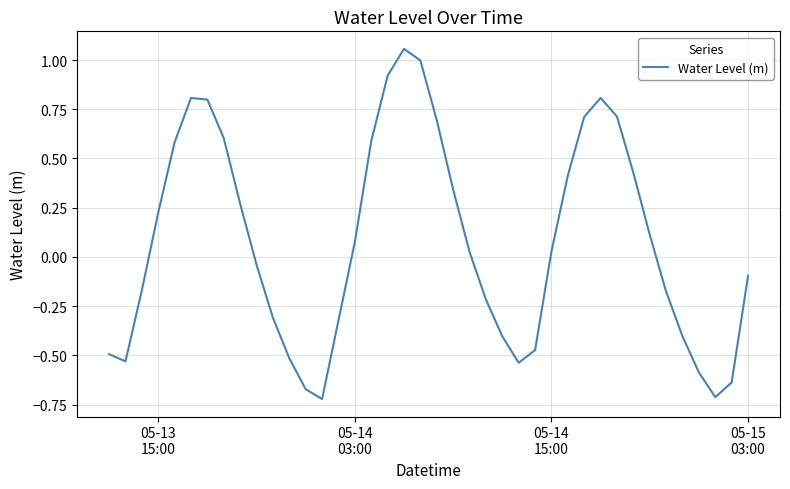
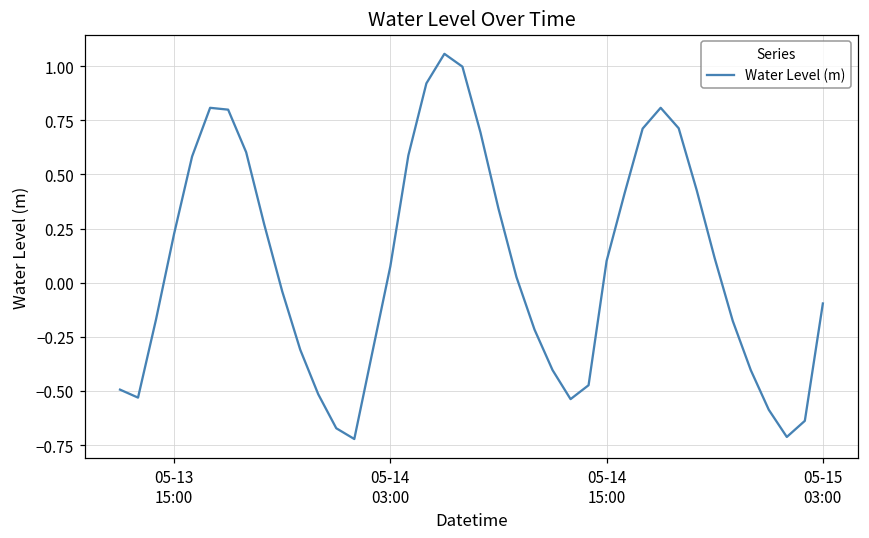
05-14 15:00: 0.03 -> 0.10
